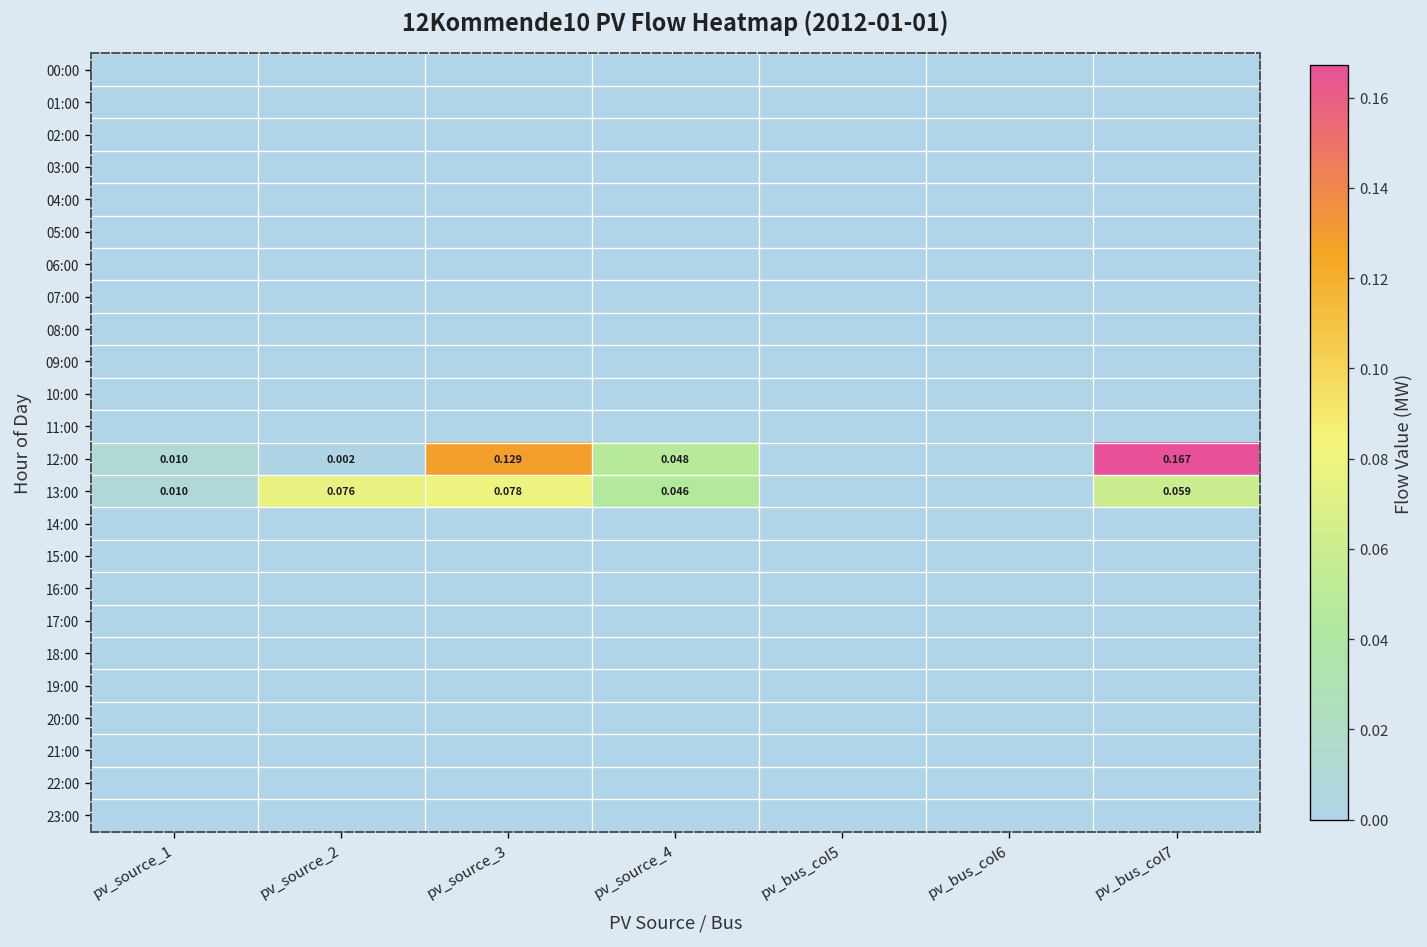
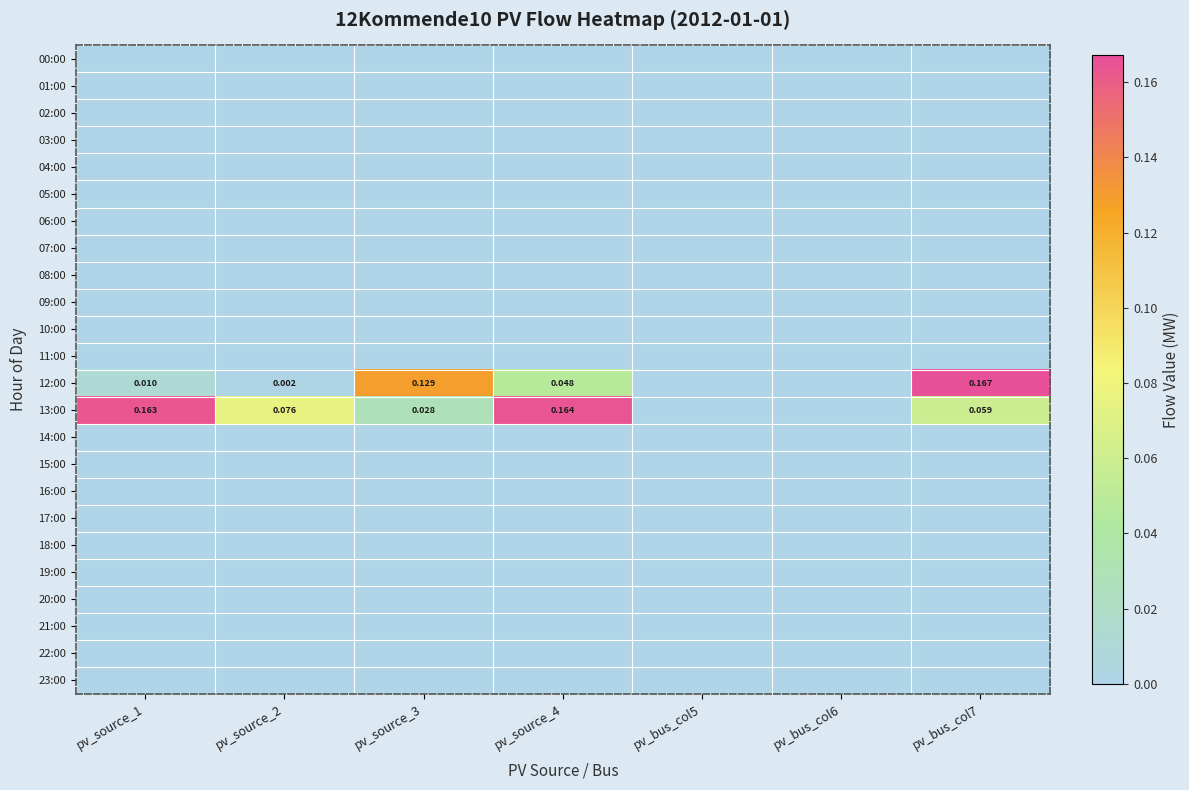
13:00, pv_source_1: 0.010 -> 0.163
13:00, pv_source_3: 0.078 -> 0.028
13:00, pv_source_4: 0.046 -> 0.164
